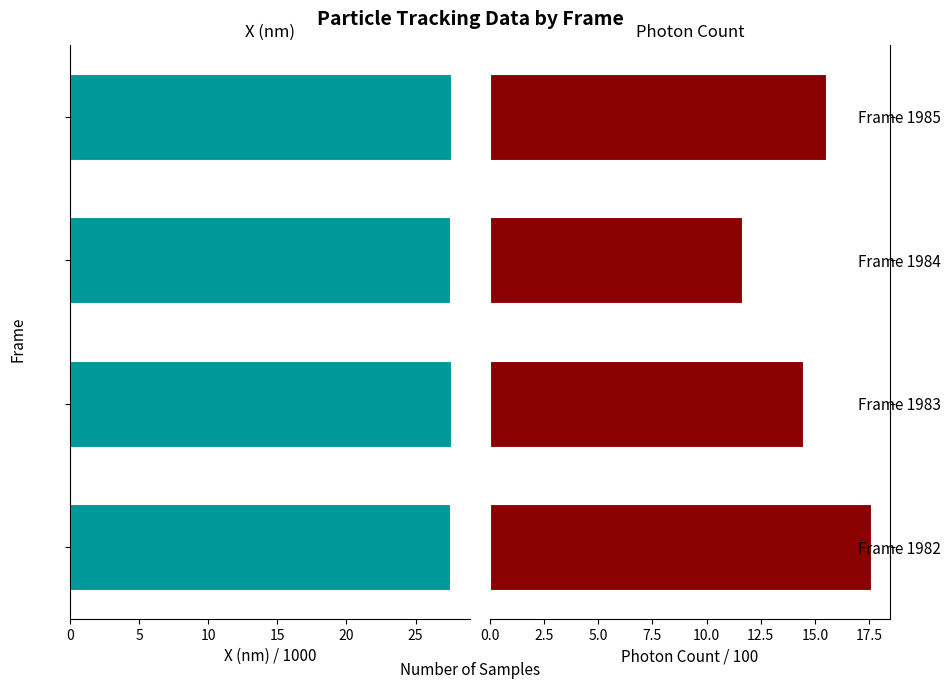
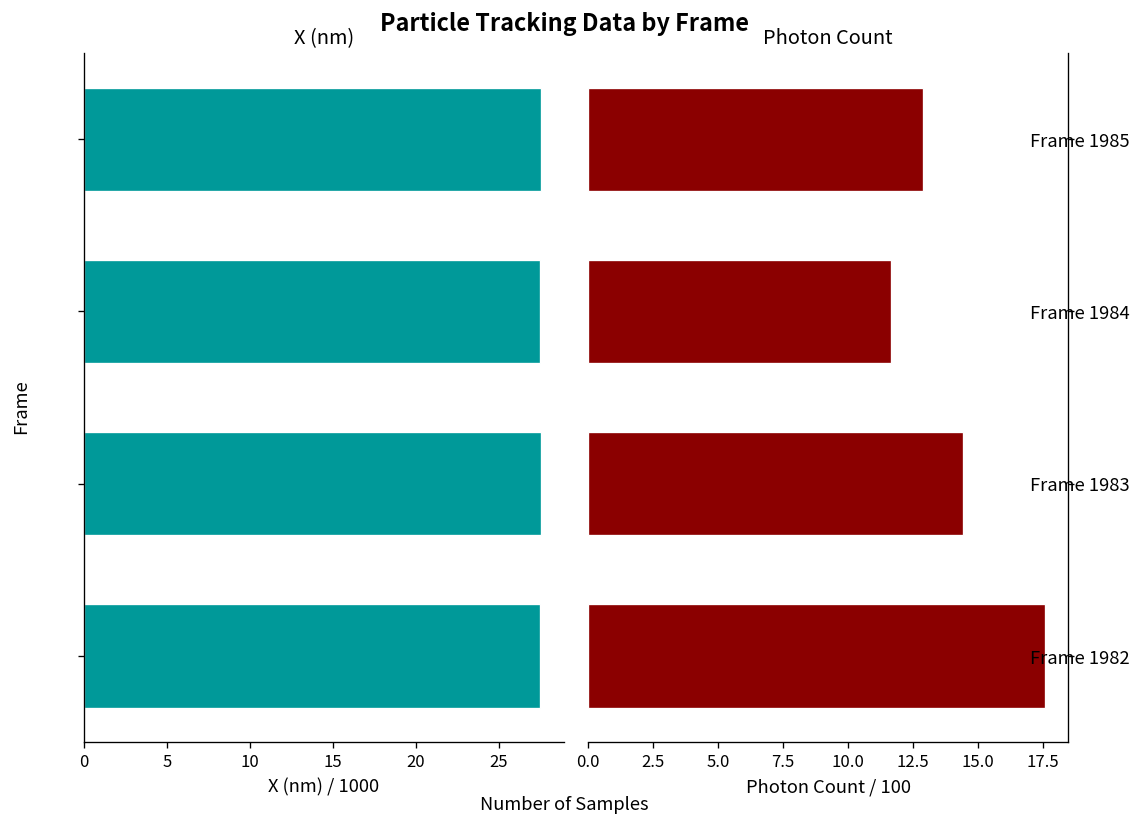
Photon Count, Frame 1985: 15.5 -> 12.9
